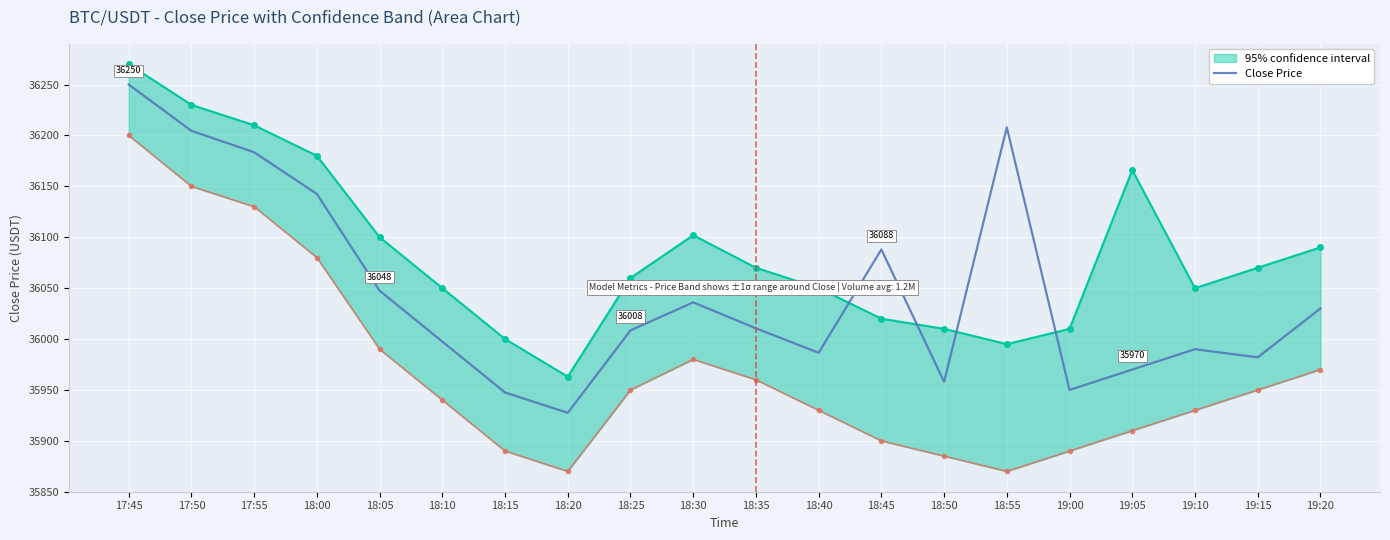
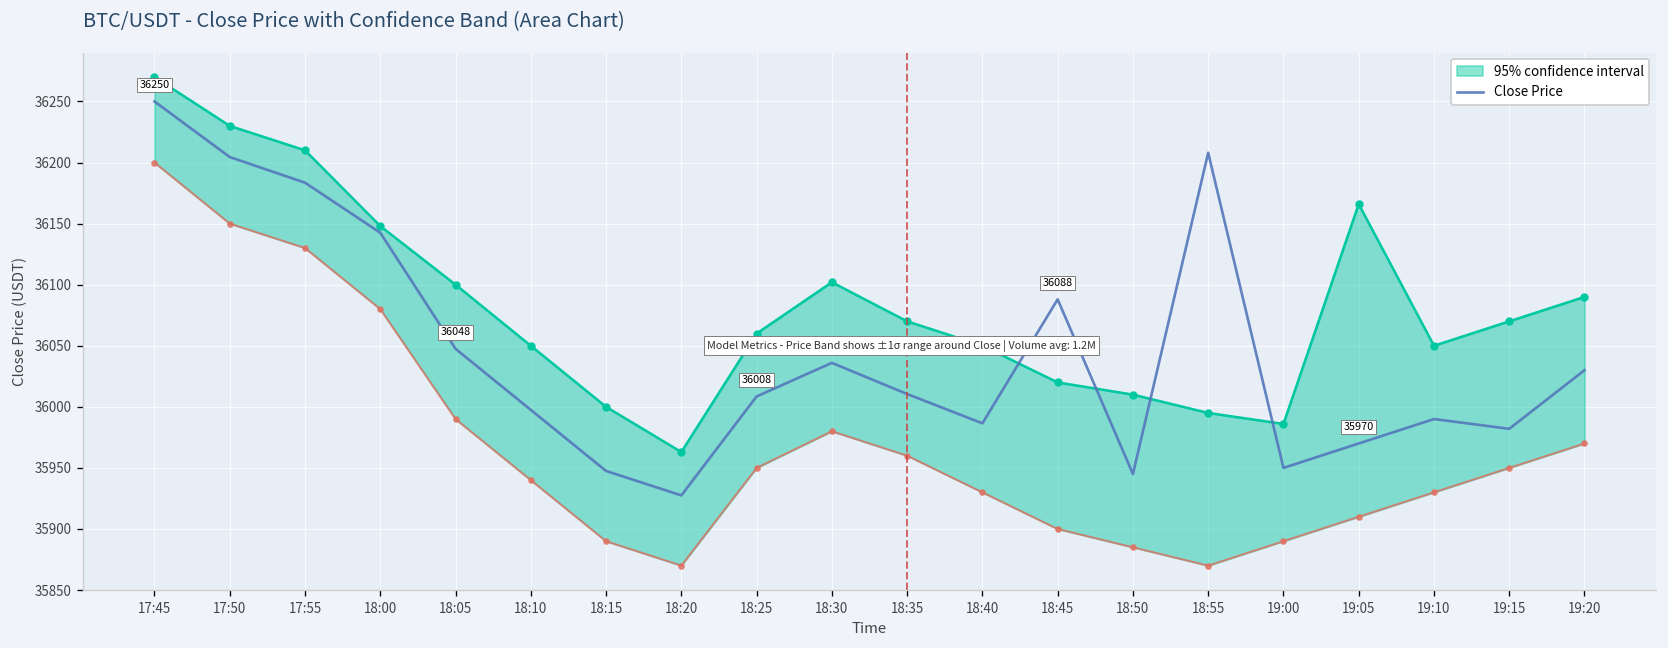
95% confidence interval, 18:00: 36180 -> 36148
Close Price, 18:50: 35958 -> 35945
95% confidence interval, 19:00: 36010 -> 35986
